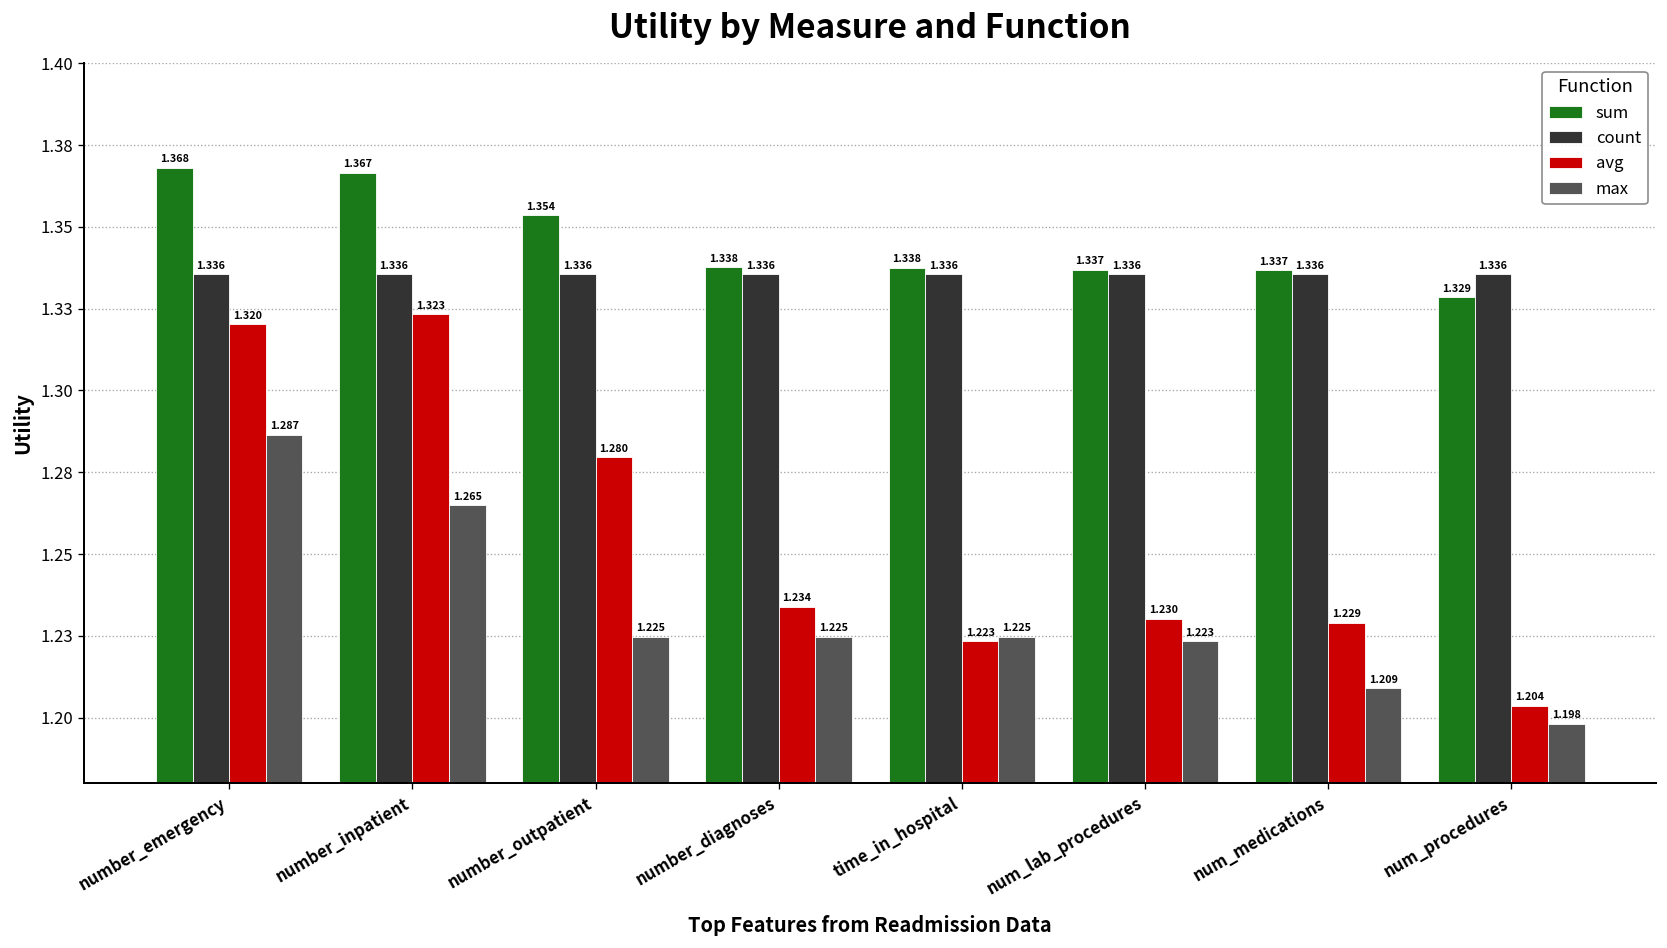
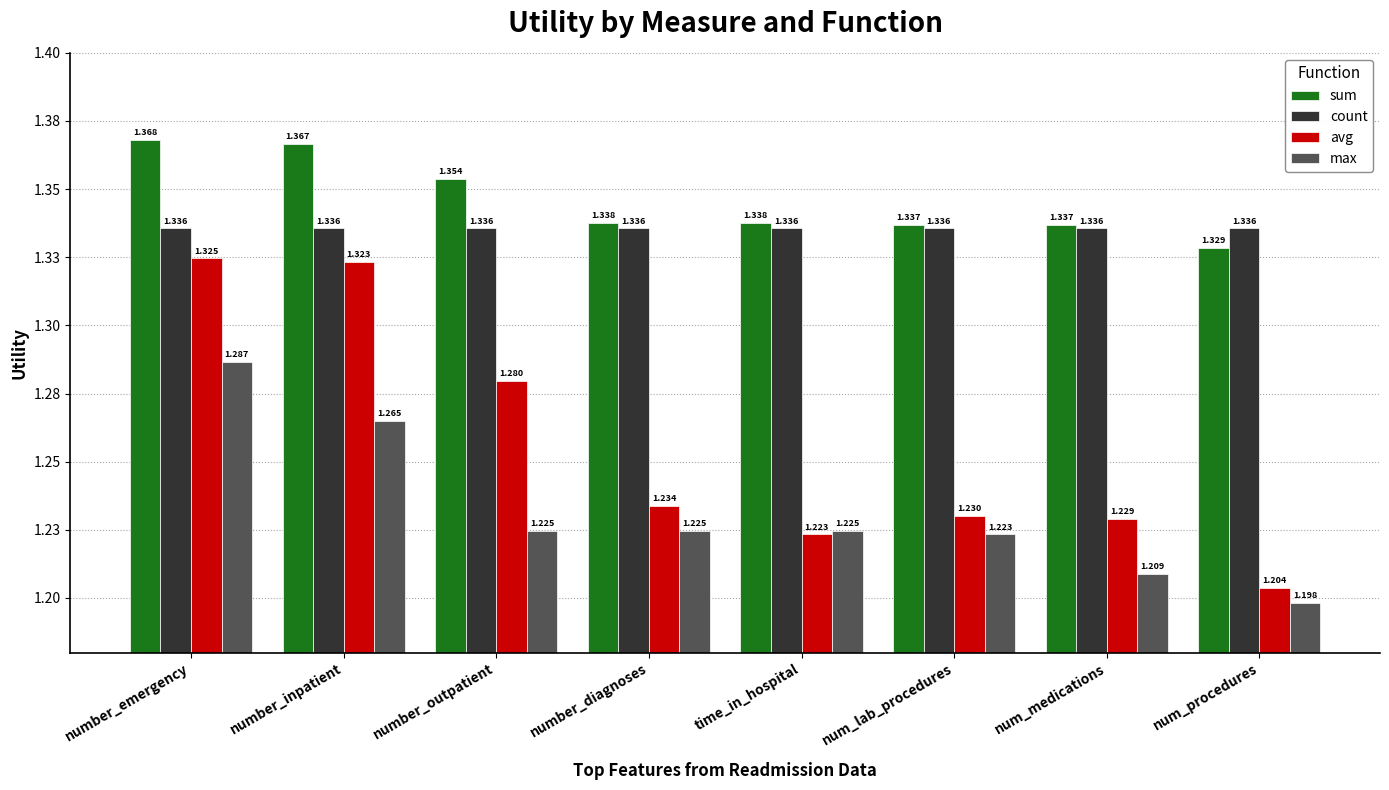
avg, number_emergency: 1.320 -> 1.325
